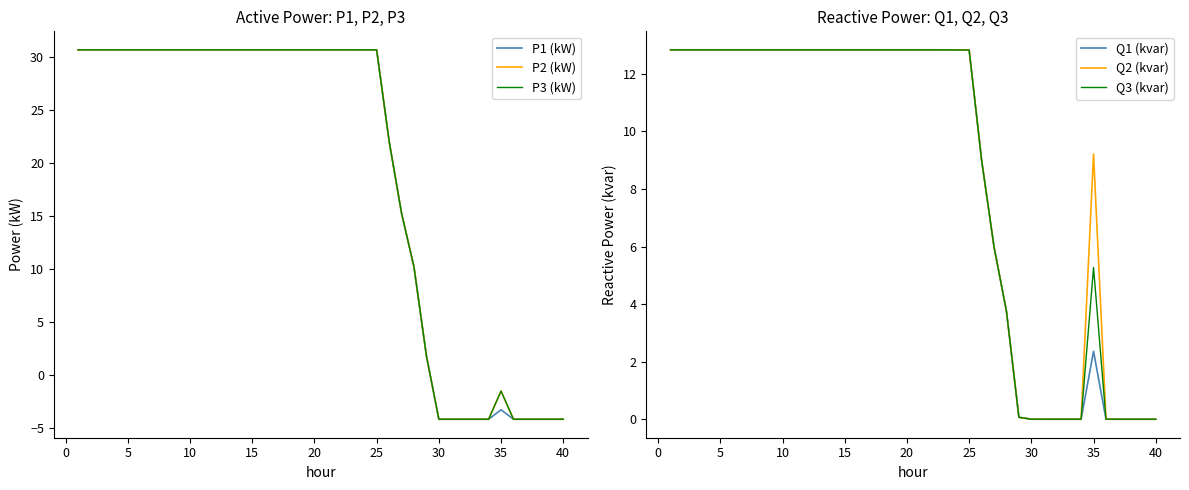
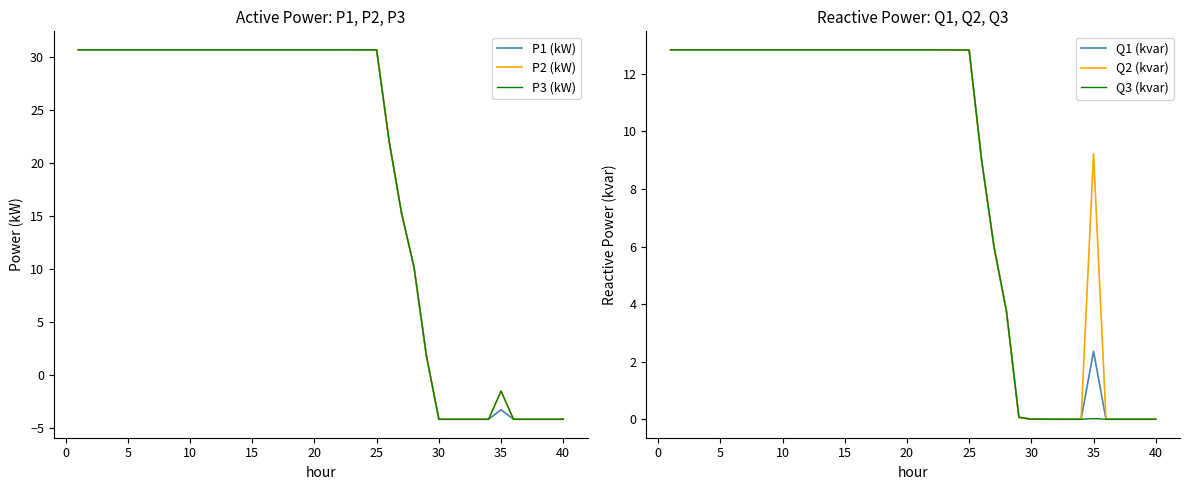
Reactive Power: Q1, Q2, Q3, Q3 (kvar), 35: 5.3 -> 0.0
